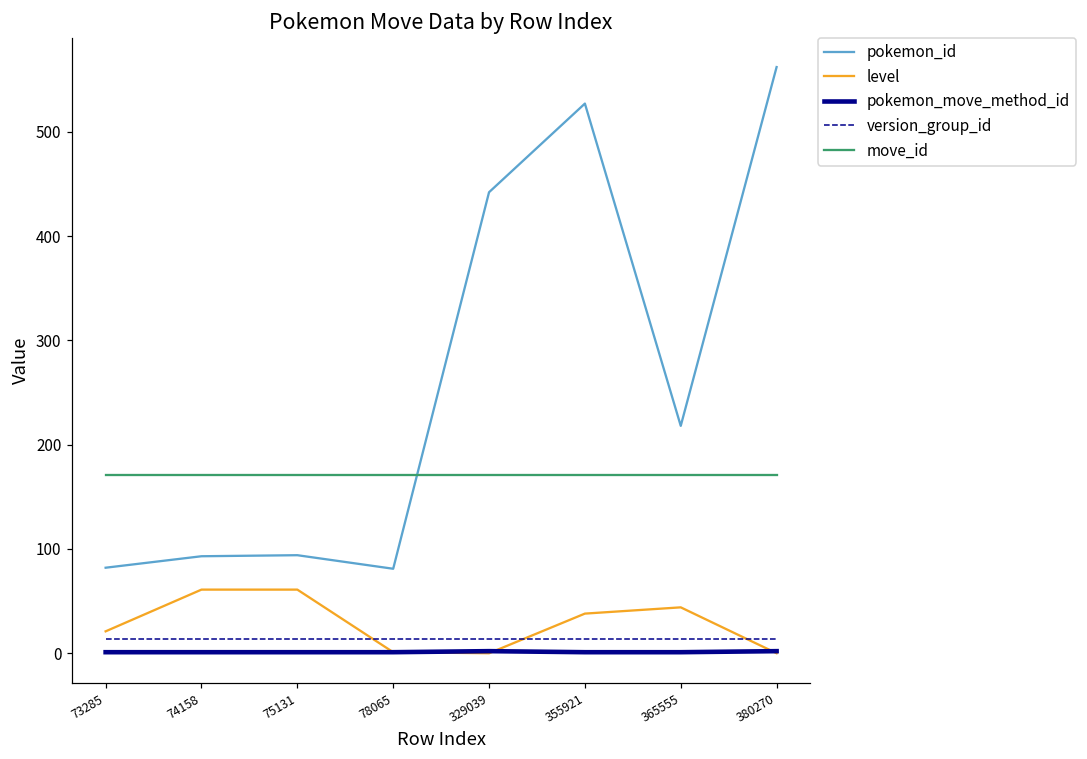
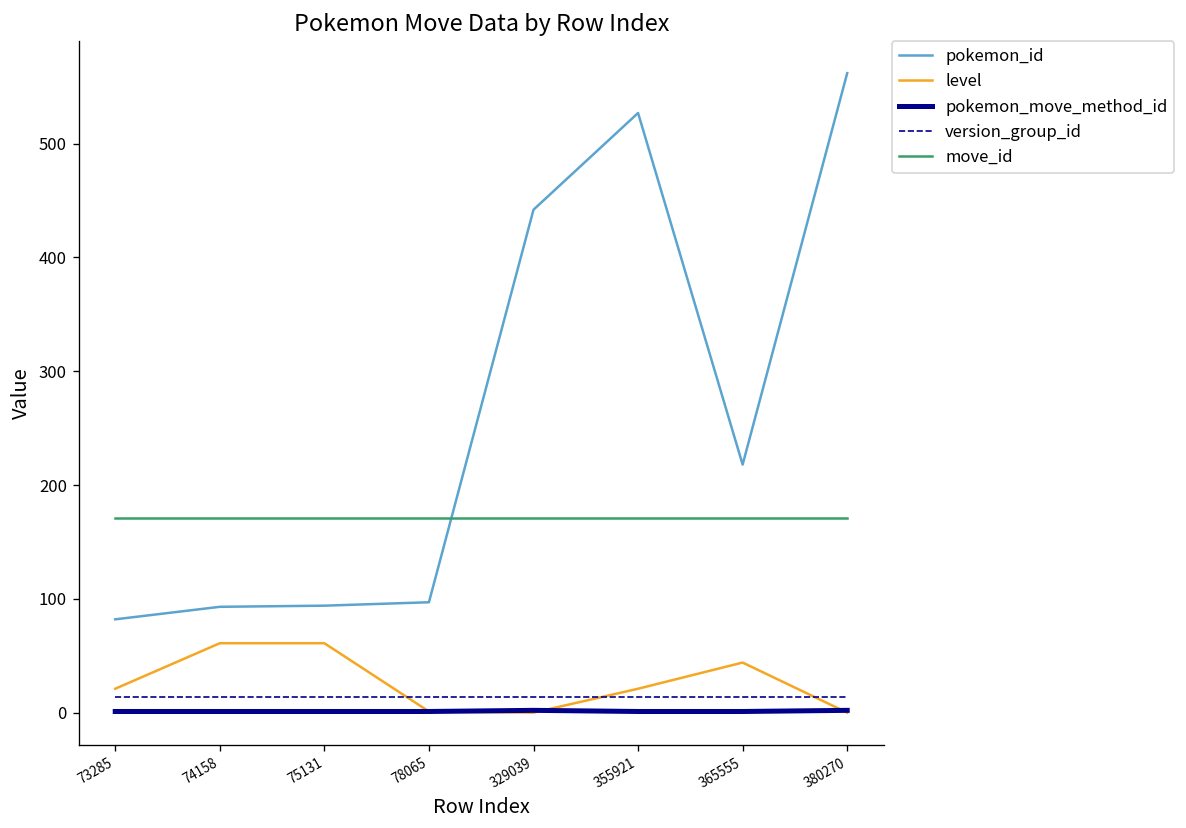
pokemon_id, 78065: 80 -> 100
level, 355921: 40 -> 20
